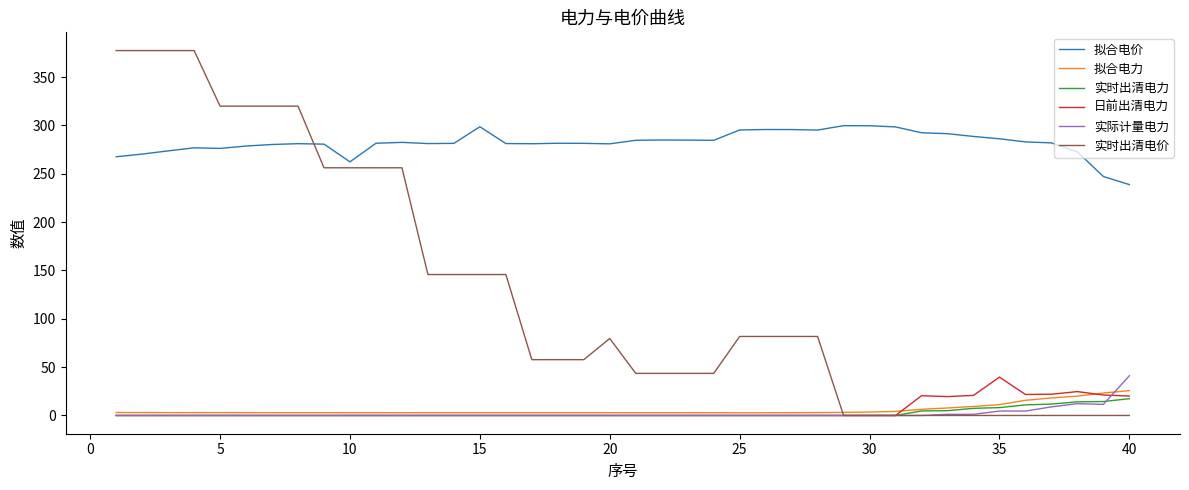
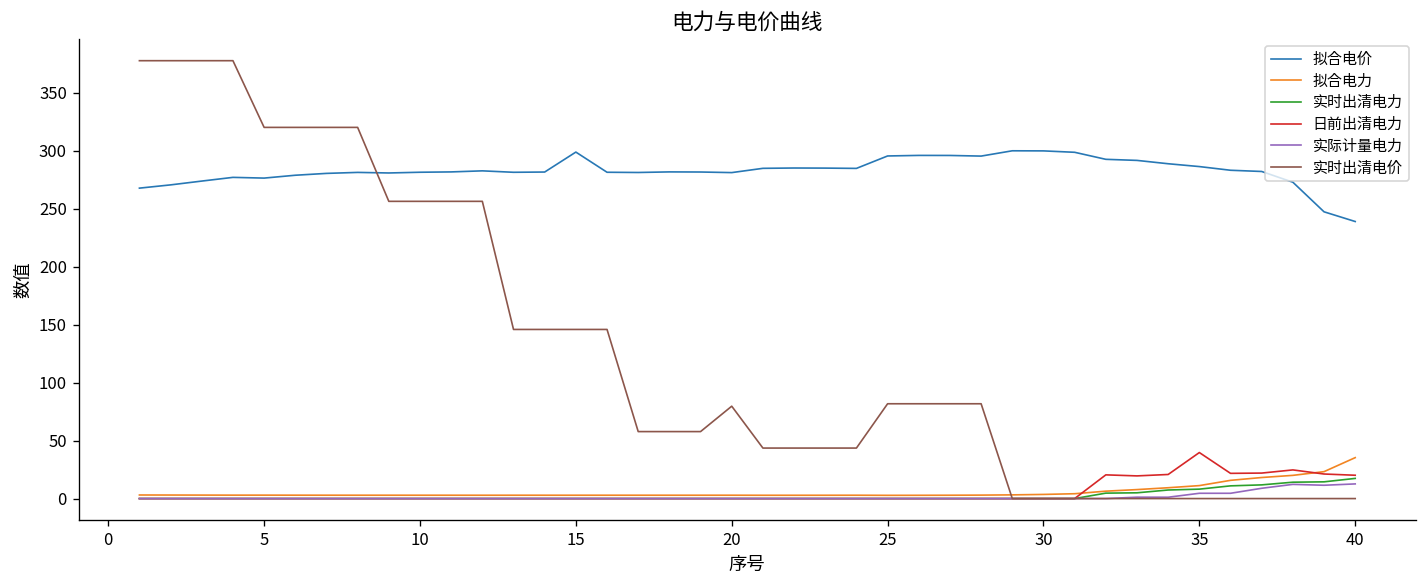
拟合电价, 10: 260 -> 280
拟合电力, 40: 30 -> 40
实际计量电力, 40: 40 -> 10
